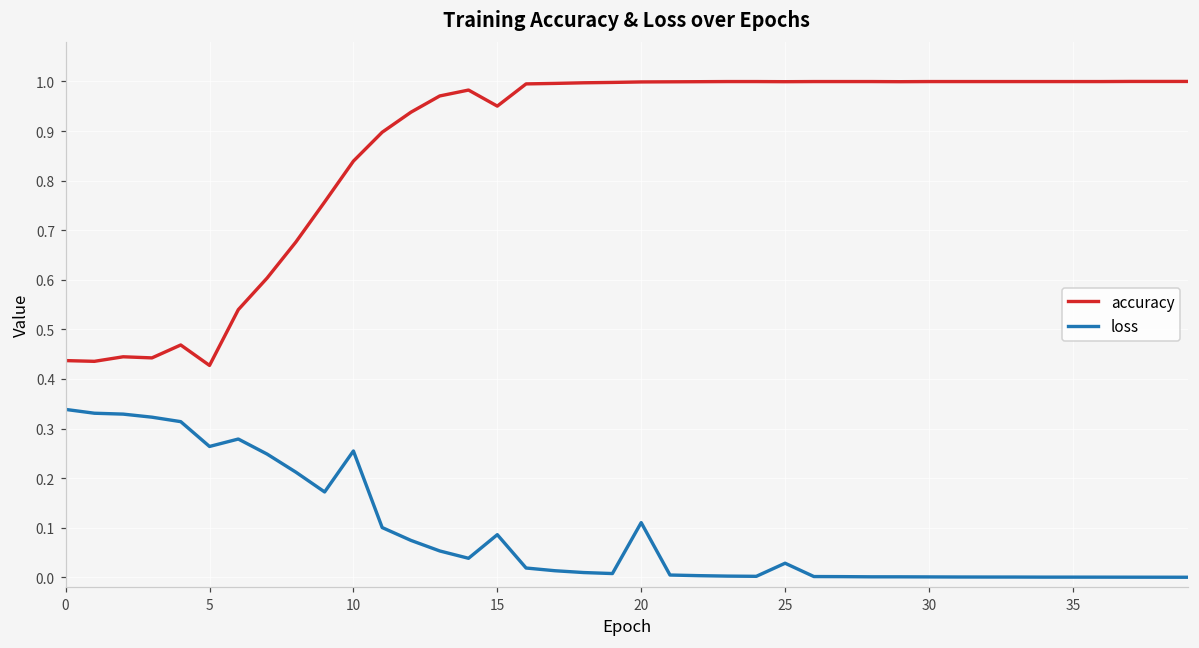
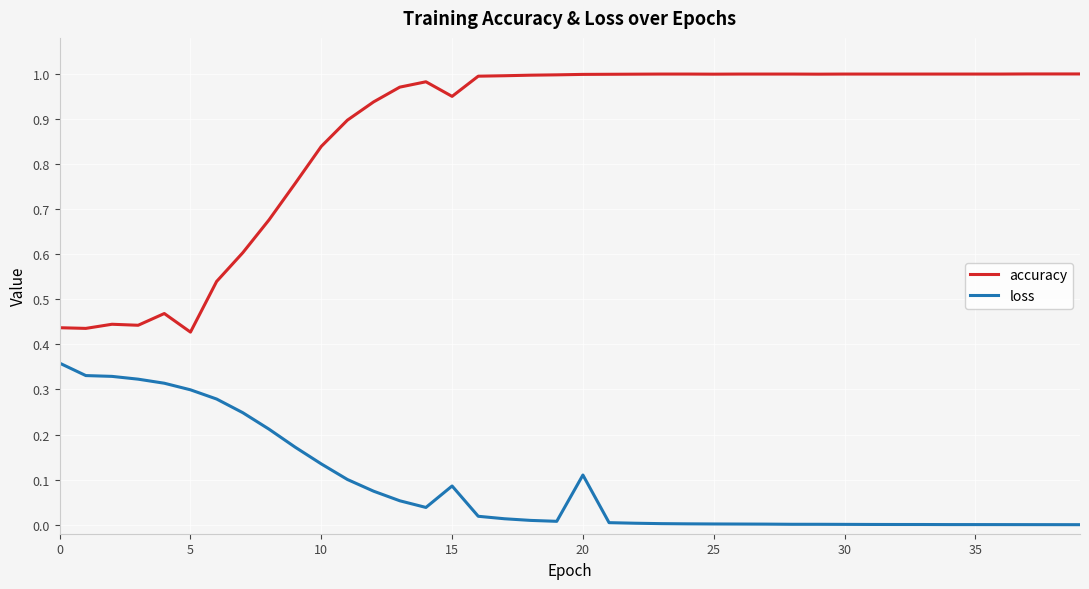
loss, 0: 0.34 -> 0.36
loss, 5: 0.26 -> 0.30
loss, 10: 0.25 -> 0.13
loss, 25: 0.03 -> 0.00
